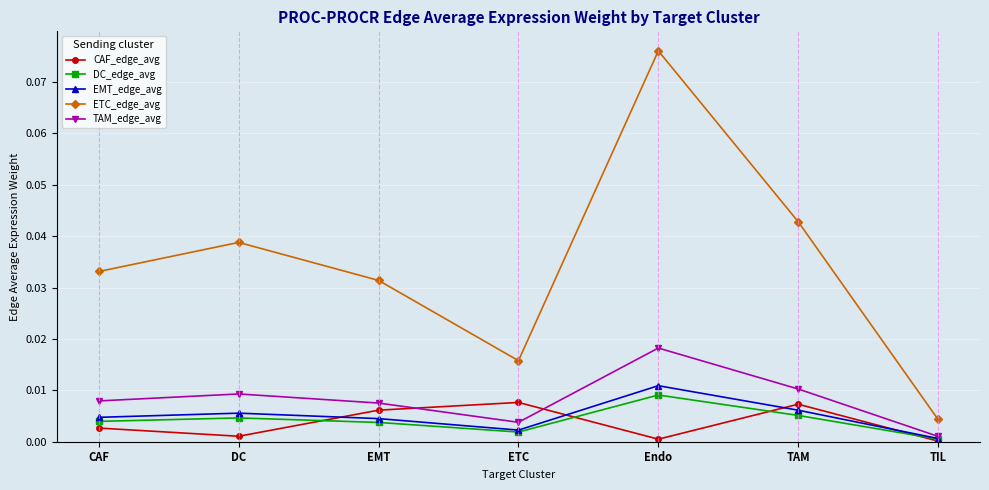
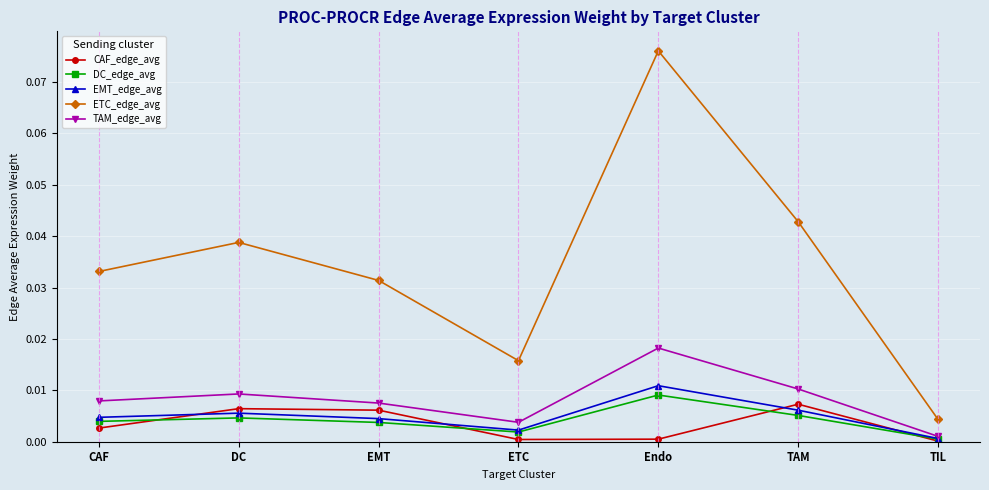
CAF_edge_avg, DC: 0.001 -> 0.006
CAF_edge_avg, ETC: 0.008 -> 0.000
